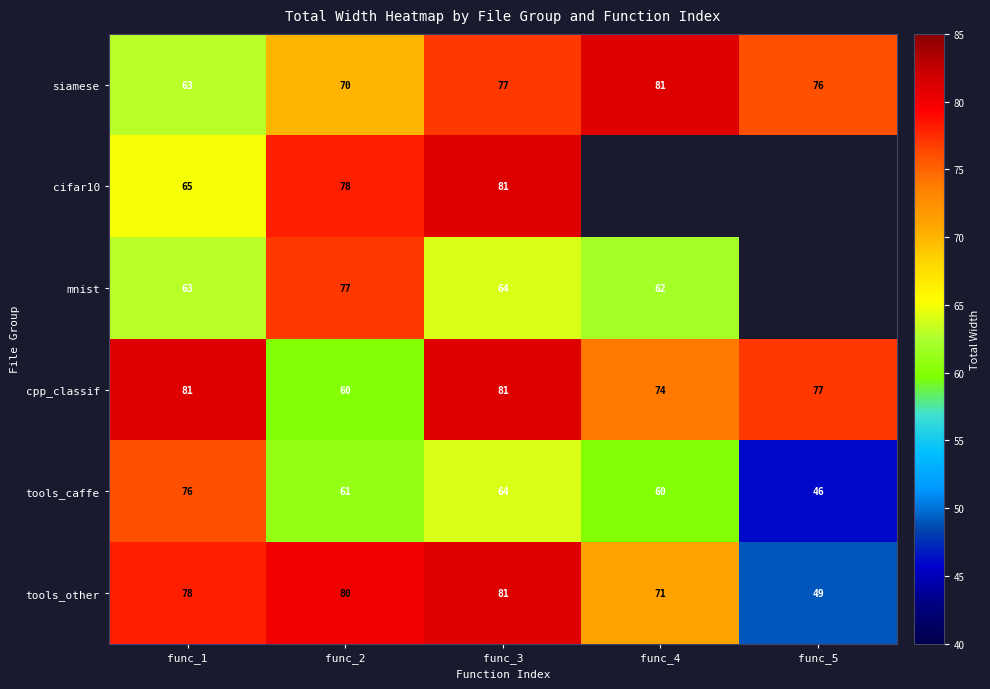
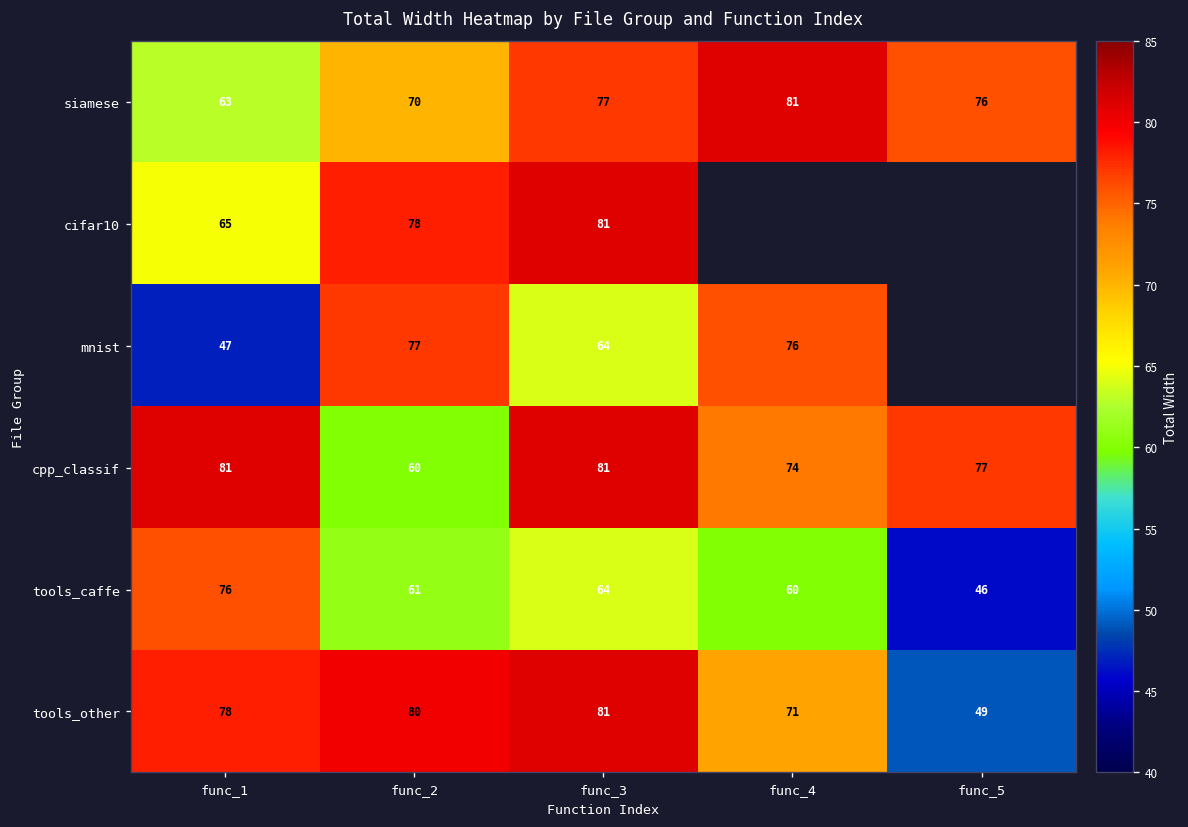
mnist, func_1: 63 -> 47
mnist, func_4: 62 -> 76
